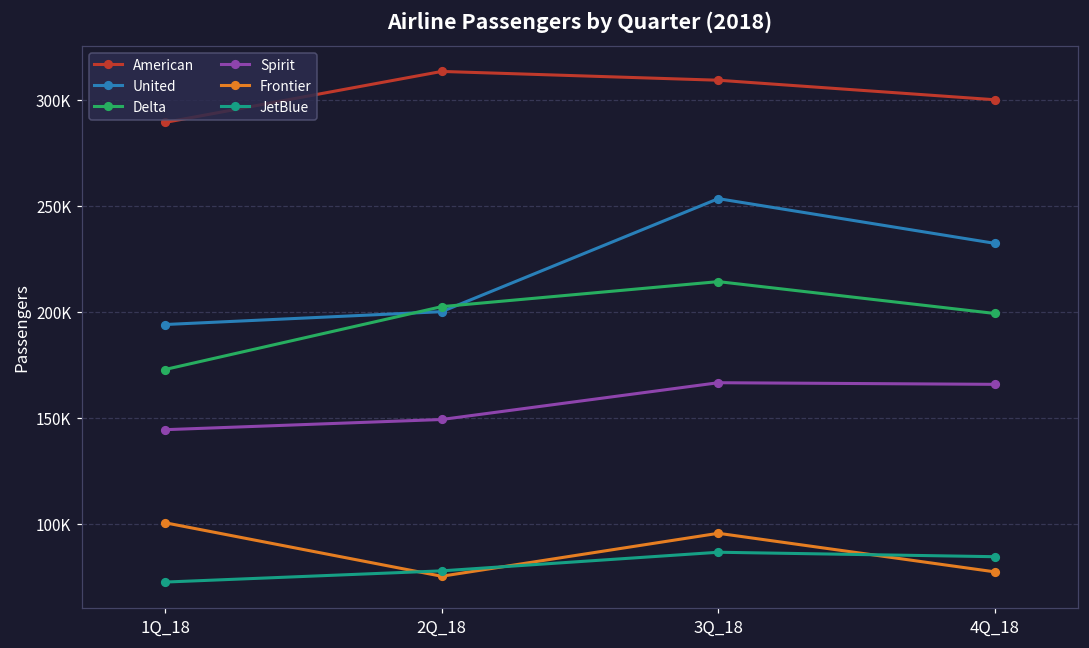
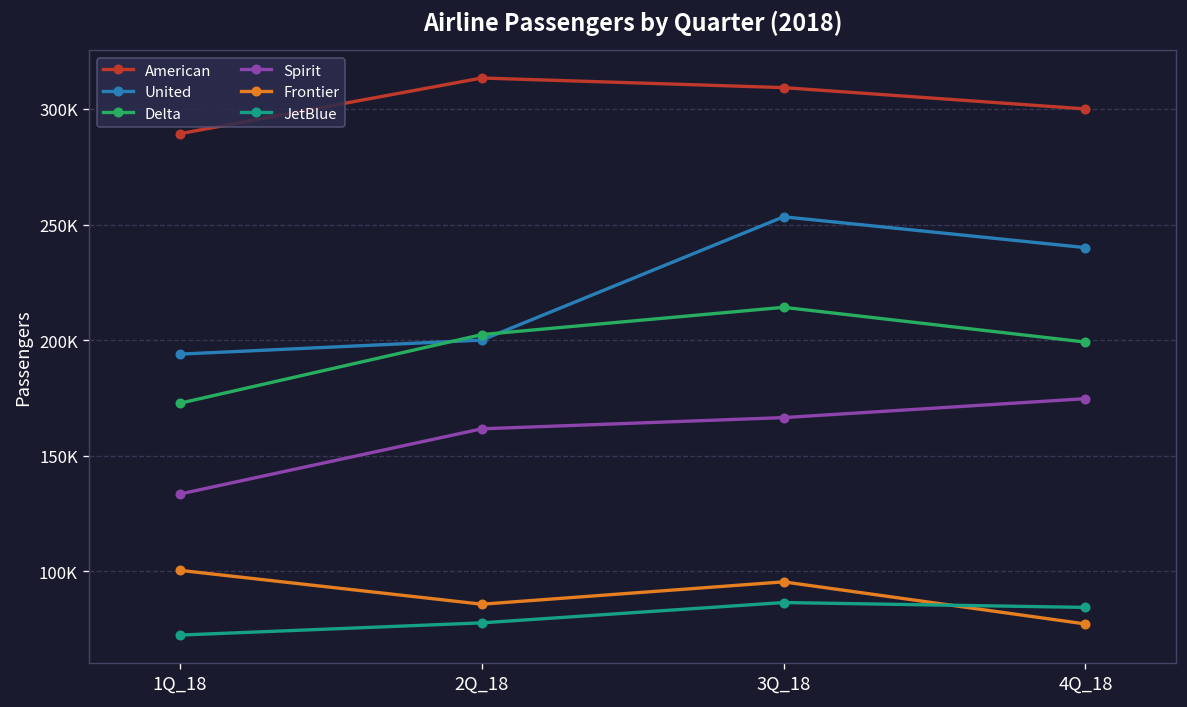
Spirit, 1Q_18: 144000 -> 133000
Spirit, 2Q_18: 149000 -> 162000
Frontier, 2Q_18: 75000 -> 86000
United, 4Q_18: 232000 -> 240000
Spirit, 4Q_18: 166000 -> 175000
